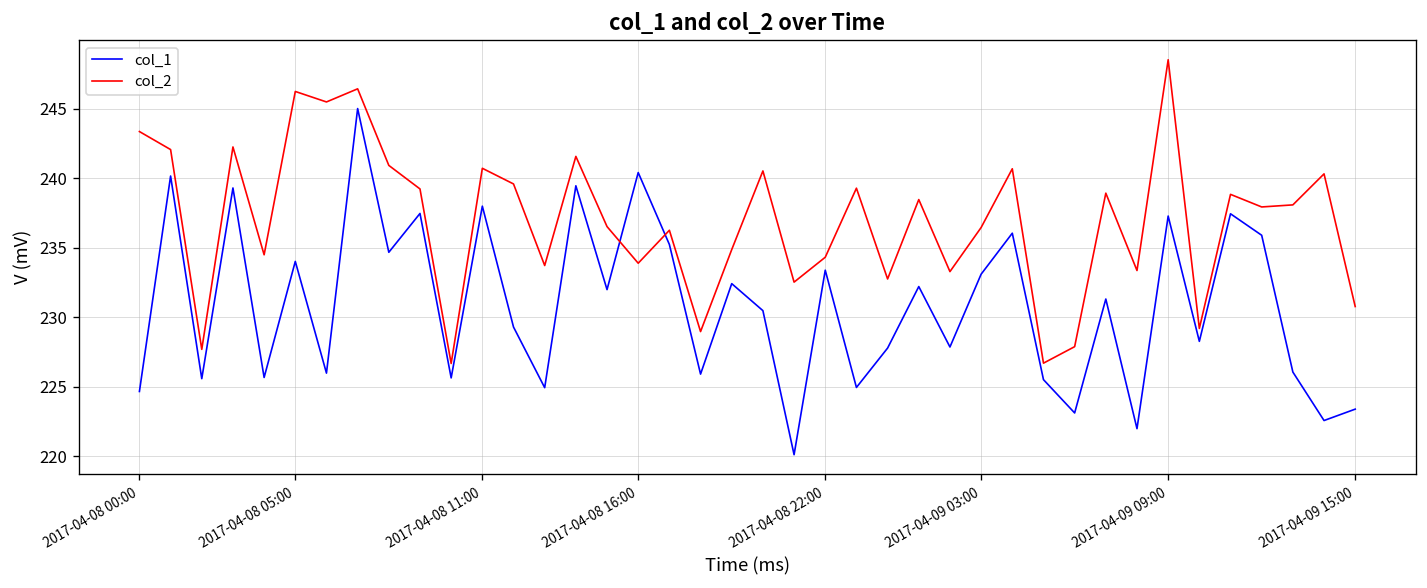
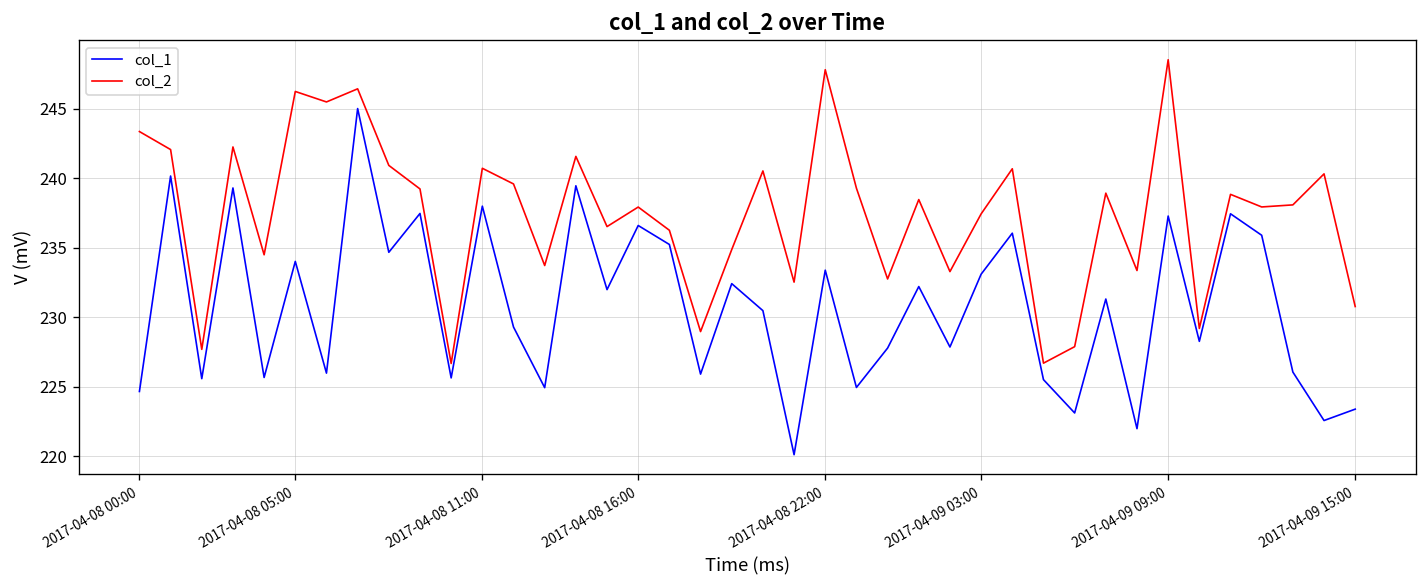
col_1, 2017-04-08 16:00: 240.4 -> 236.6
col_2, 2017-04-08 16:00: 233.9 -> 237.9
col_2, 2017-04-08 22:00: 234.3 -> 247.8
col_2, 2017-04-09 03:00: 236.5 -> 237.4
